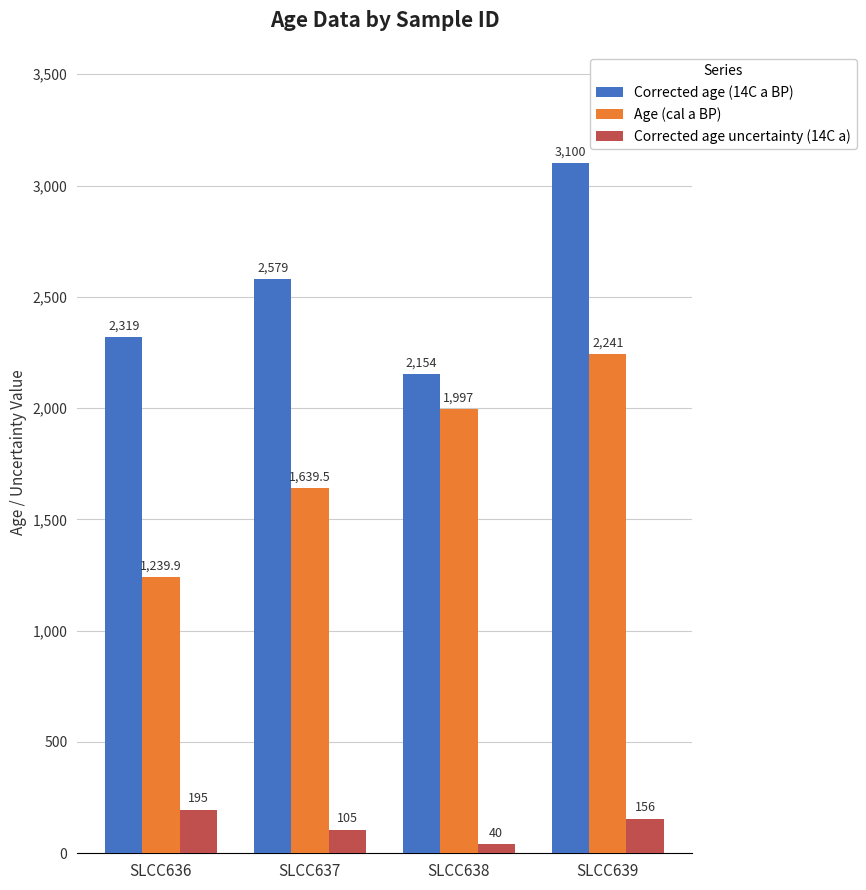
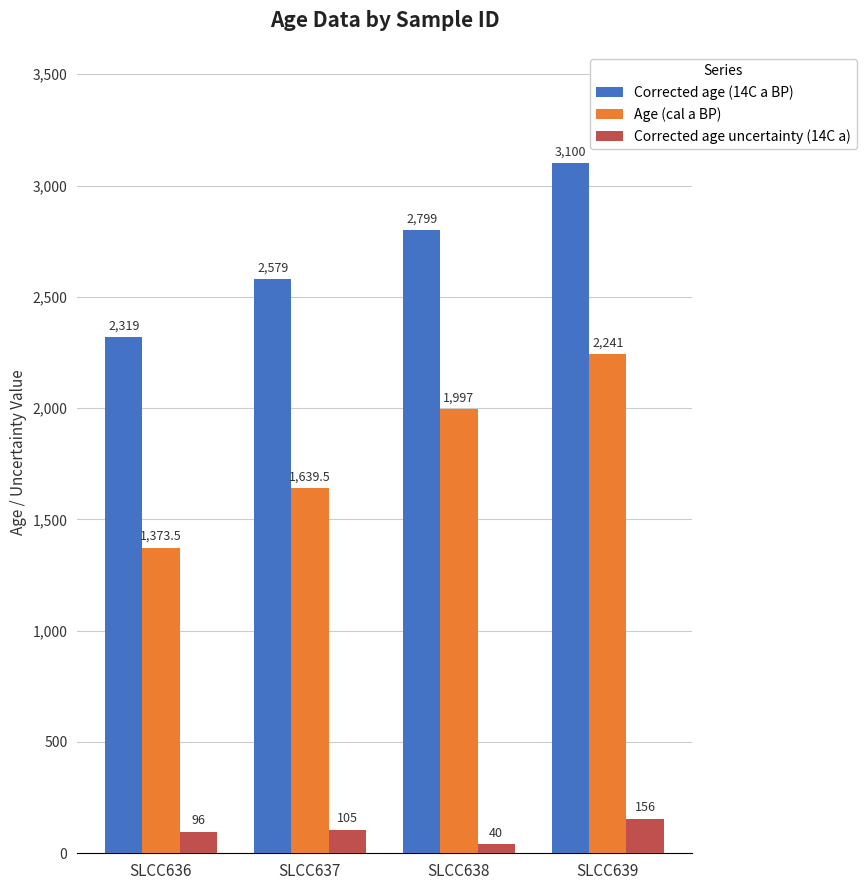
Age (cal a BP), SLCC636: 1,239.9 -> 1,373.5
Corrected age uncertainty (14C a), SLCC636: 195 -> 96
Corrected age (14C a BP), SLCC638: 2,154 -> 2,799
